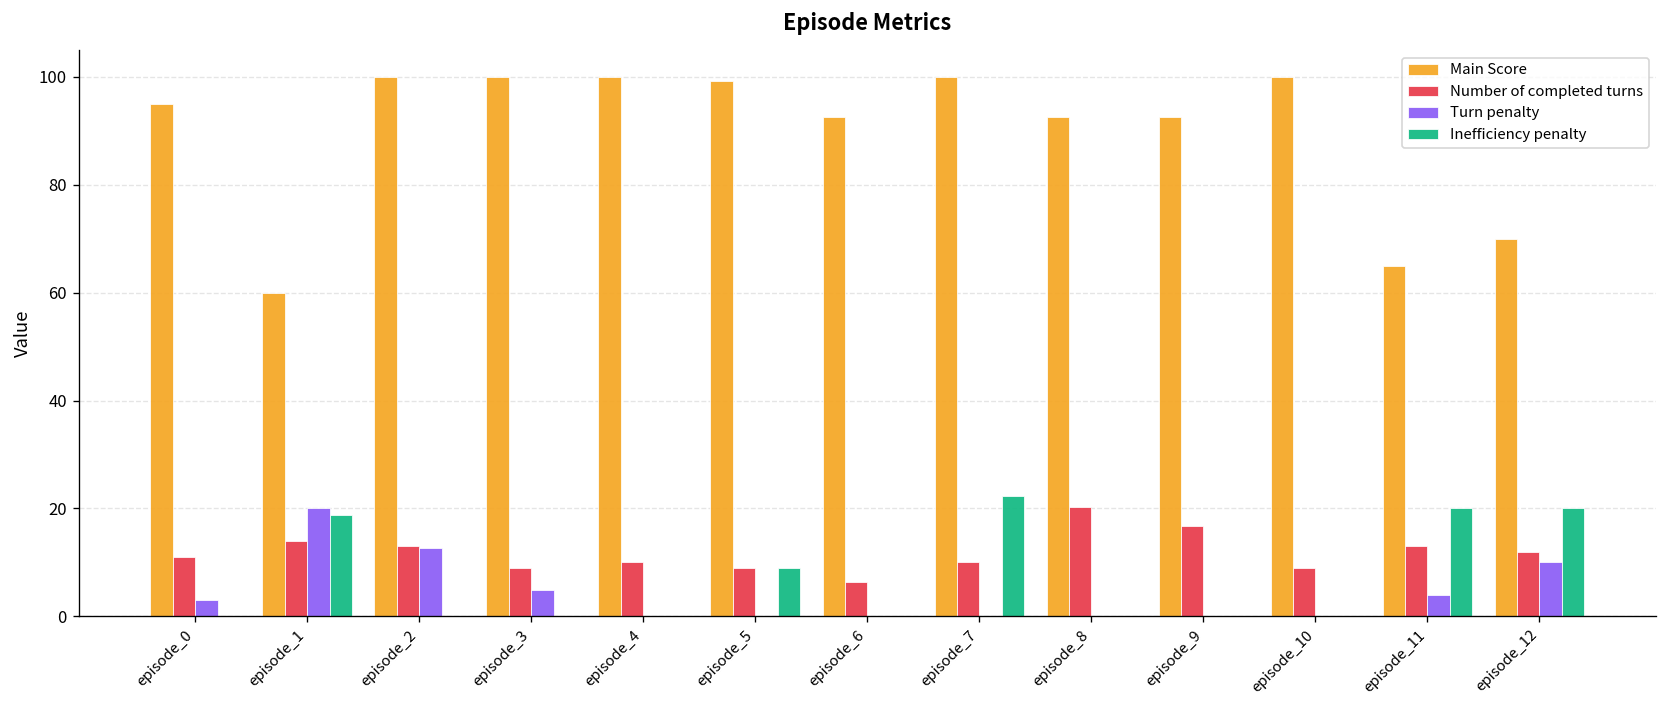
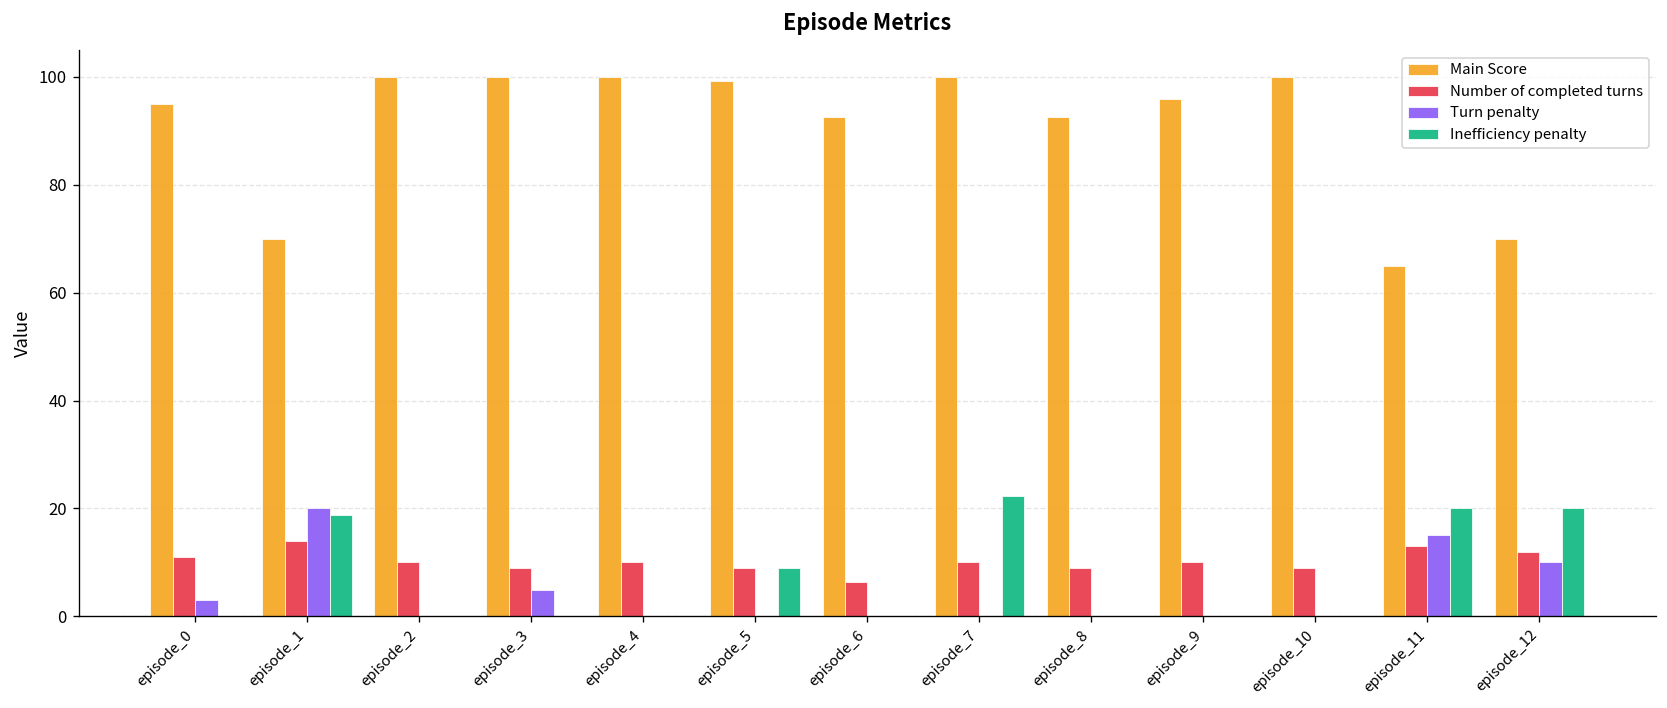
Main Score, episode_1: 60 -> 70
Number of completed turns, episode_2: 13 -> 10
Turn penalty, episode_2: 13 -> 0
Number of completed turns, episode_8: 20 -> 9
Main Score, episode_9: 93 -> 96
Number of completed turns, episode_9: 17 -> 10
Turn penalty, episode_11: 4 -> 15
